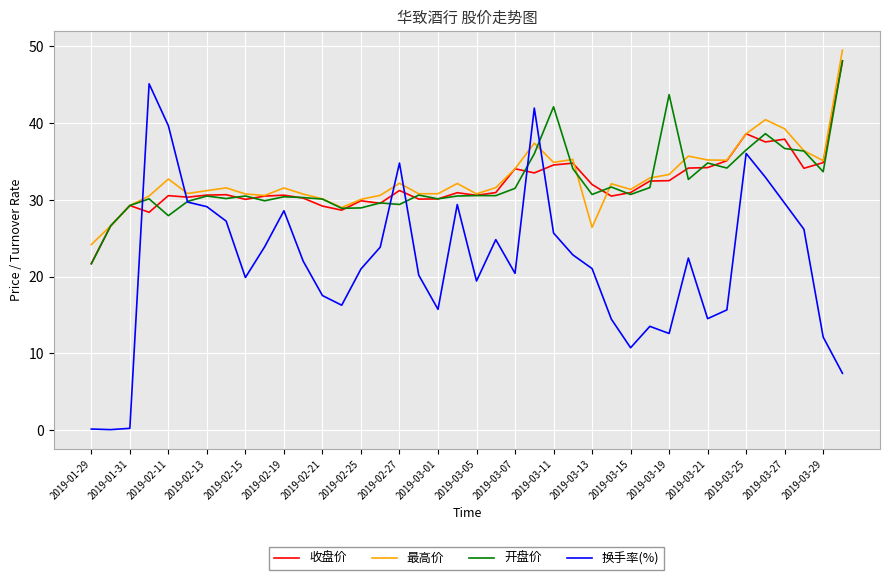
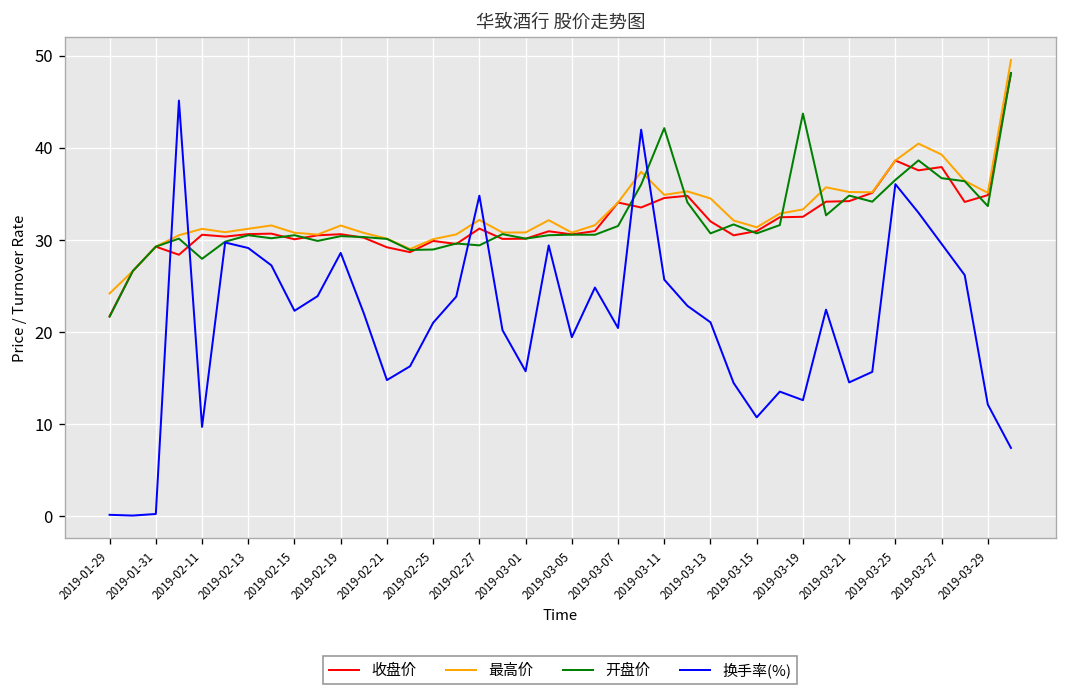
最高价, 2019-02-11: 33 -> 31
换手率(%), 2019-02-11: 40 -> 10
换手率(%), 2019-02-15: 20 -> 22
换手率(%), 2019-02-21: 18 -> 15
最高价, 2019-03-13: 26 -> 34
